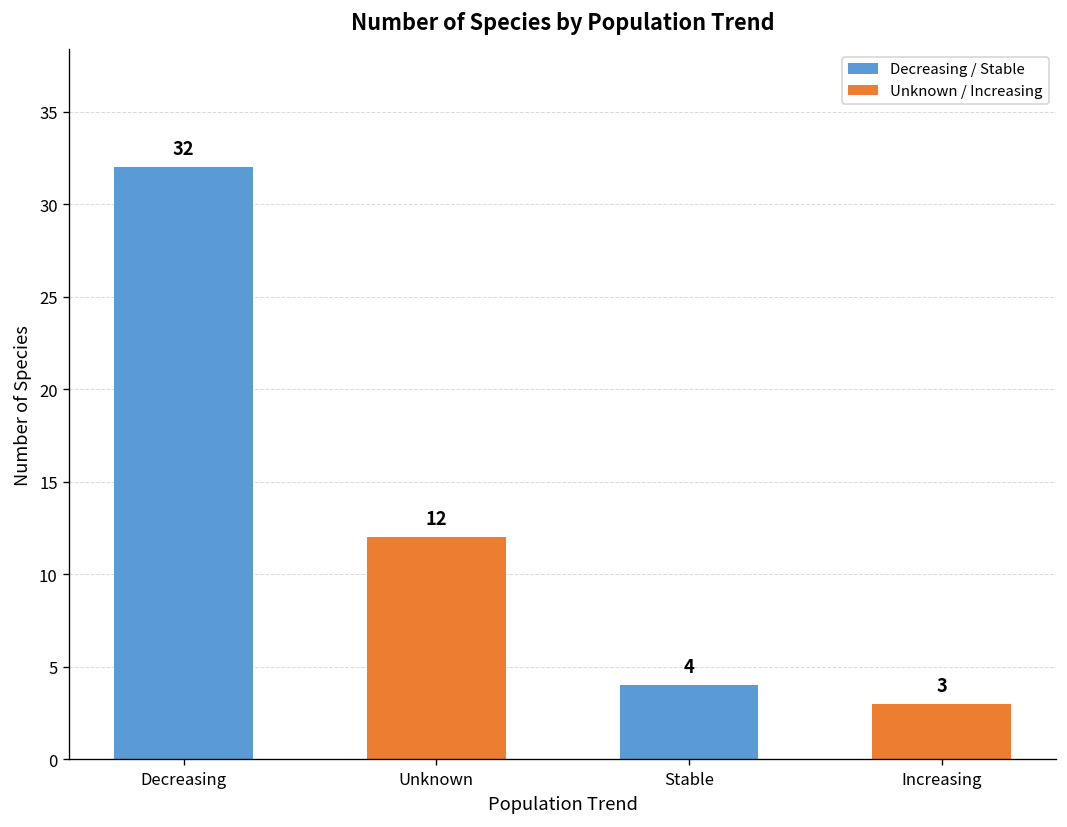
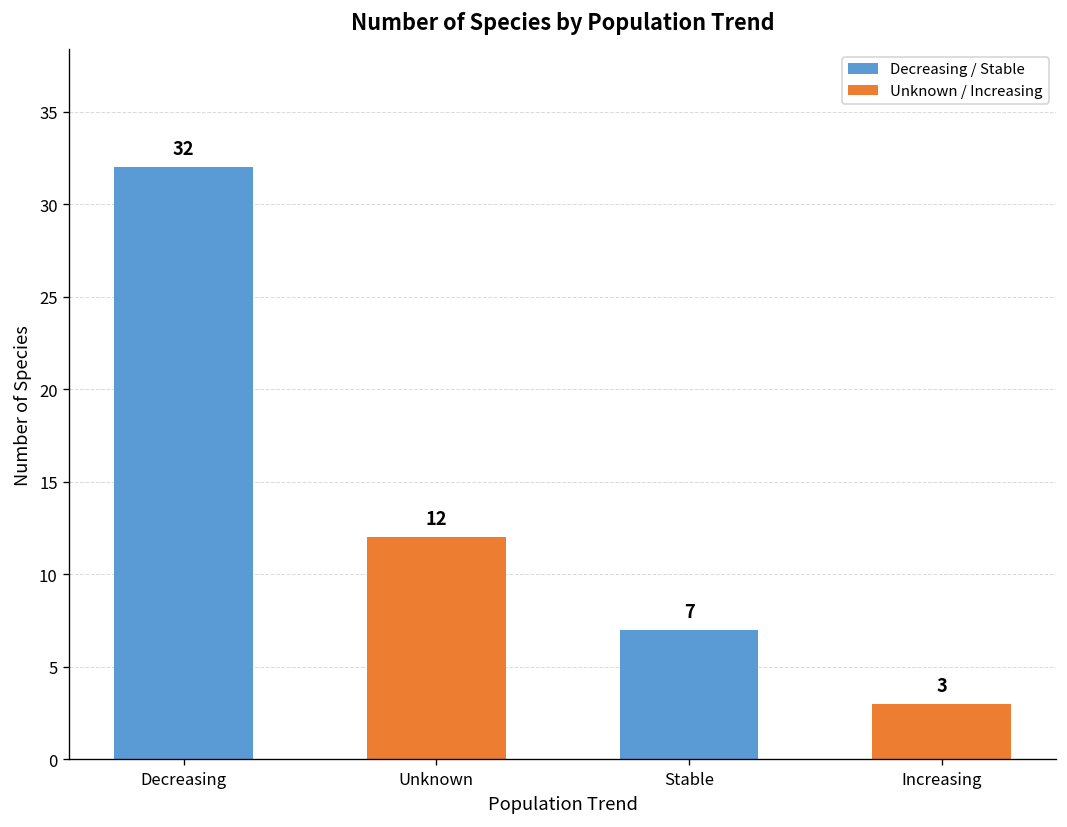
Stable: 4 -> 7
